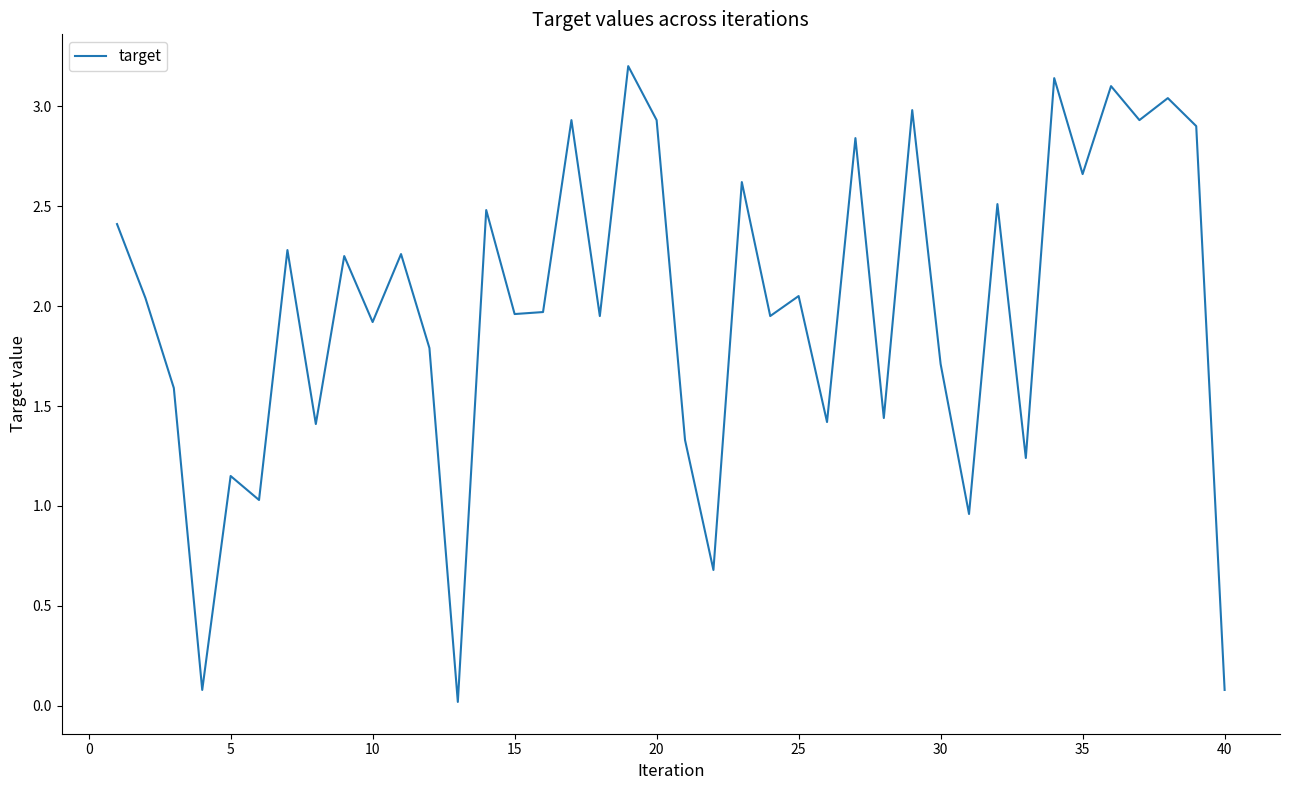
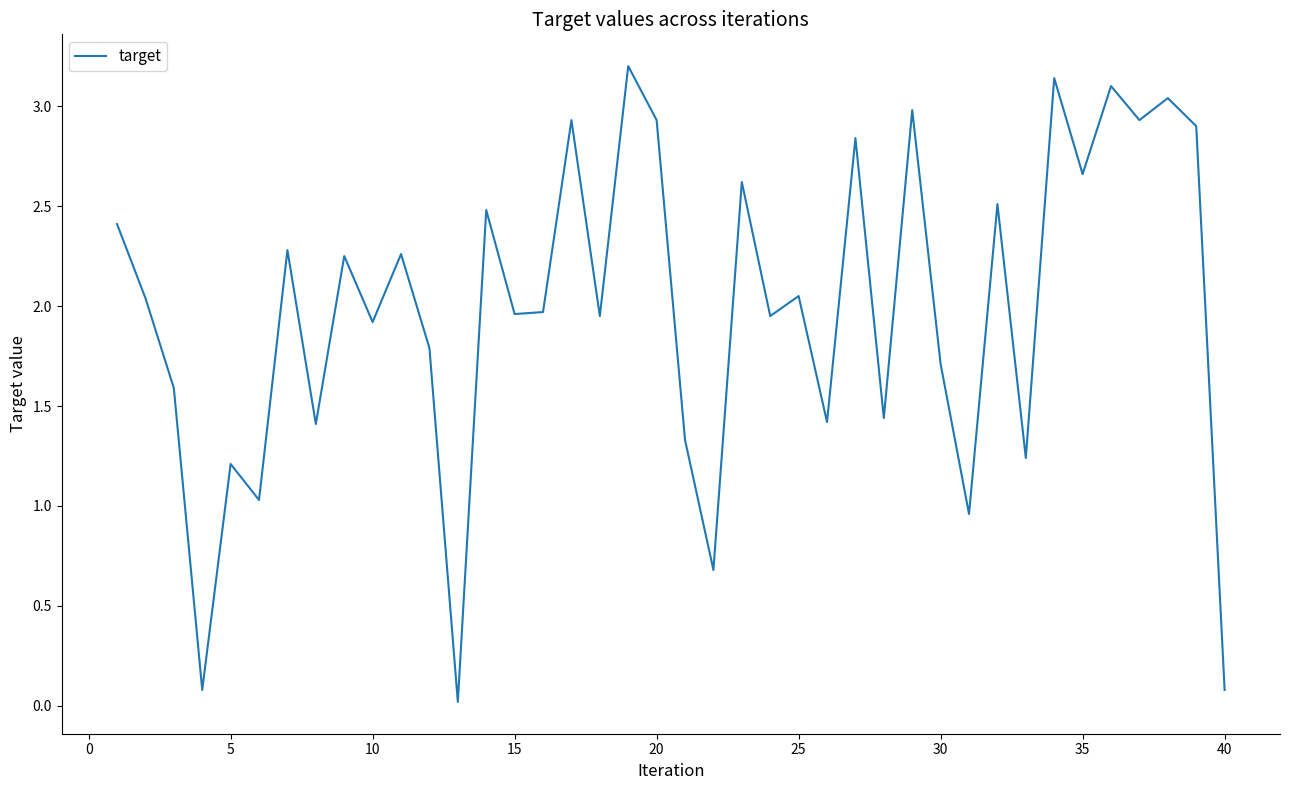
5: 1.15 -> 1.21
